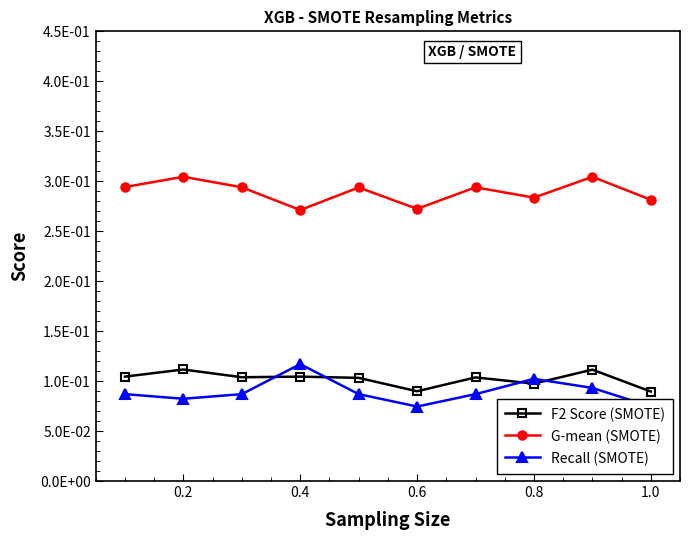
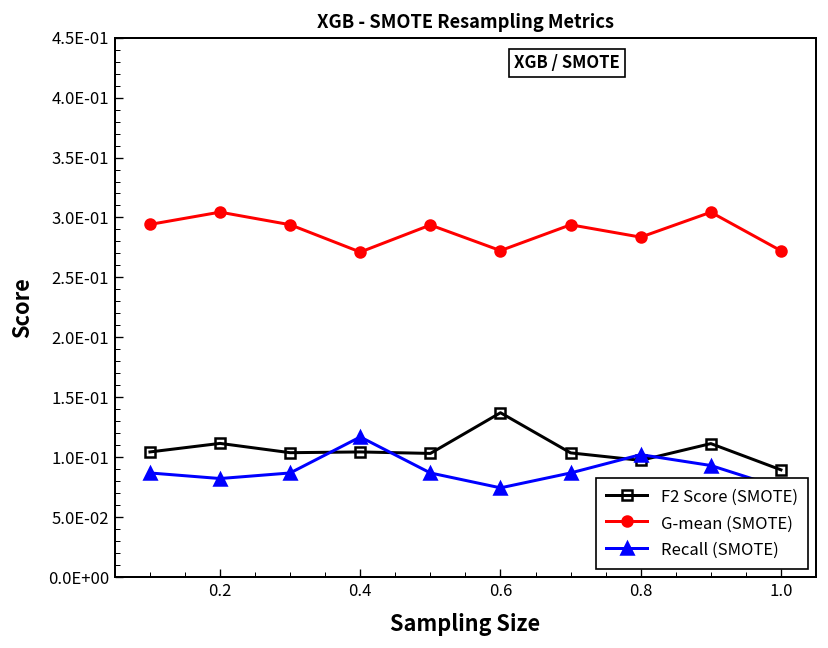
F2 Score (SMOTE), 0.6: 0.09 -> 0.14
G-mean (SMOTE), 1.0: 0.28 -> 0.27
